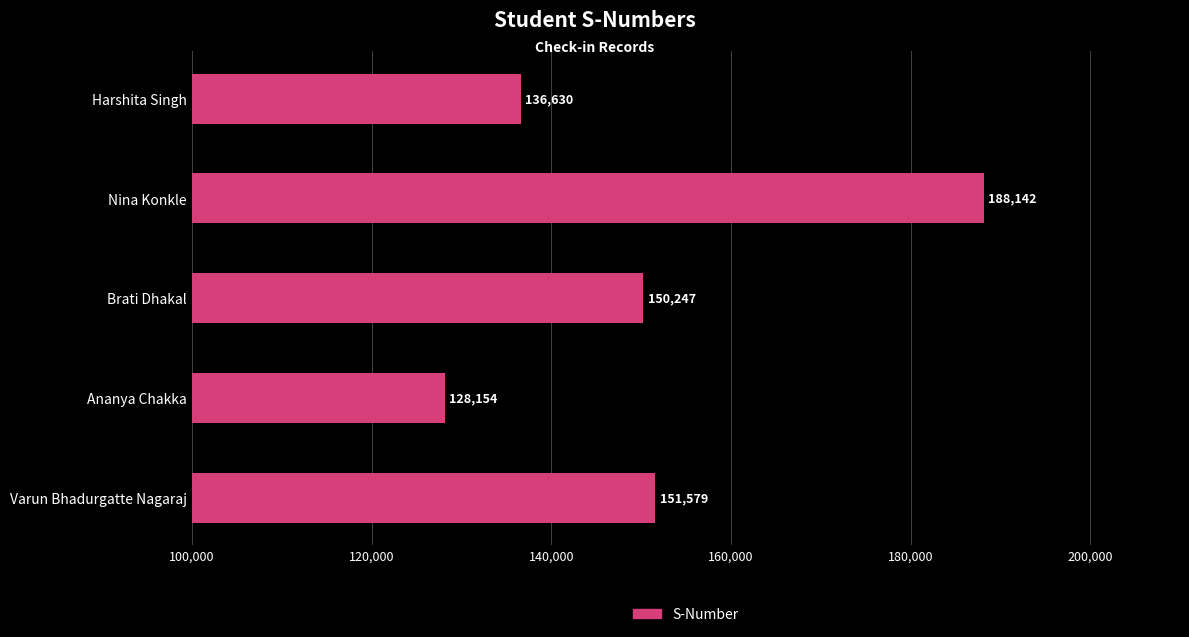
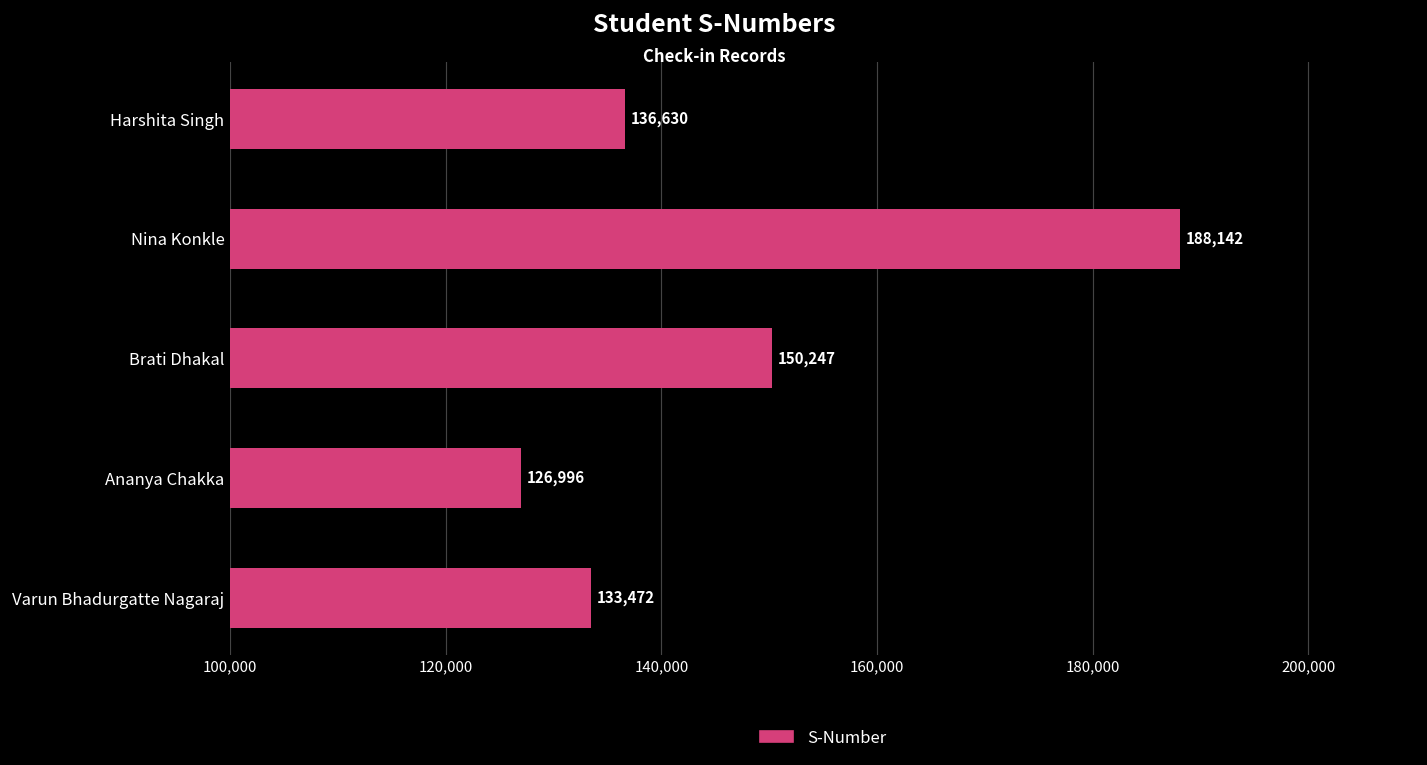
Ananya Chakka: 128,154 -> 126,996
Varun Bhadurgatte Nagaraj: 151,579 -> 133,472
